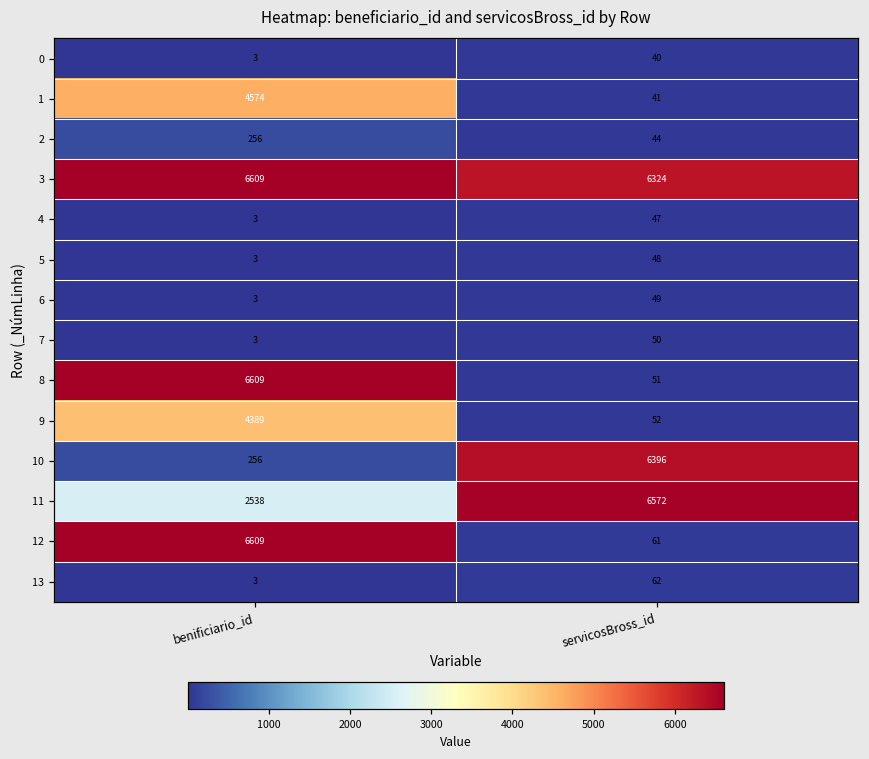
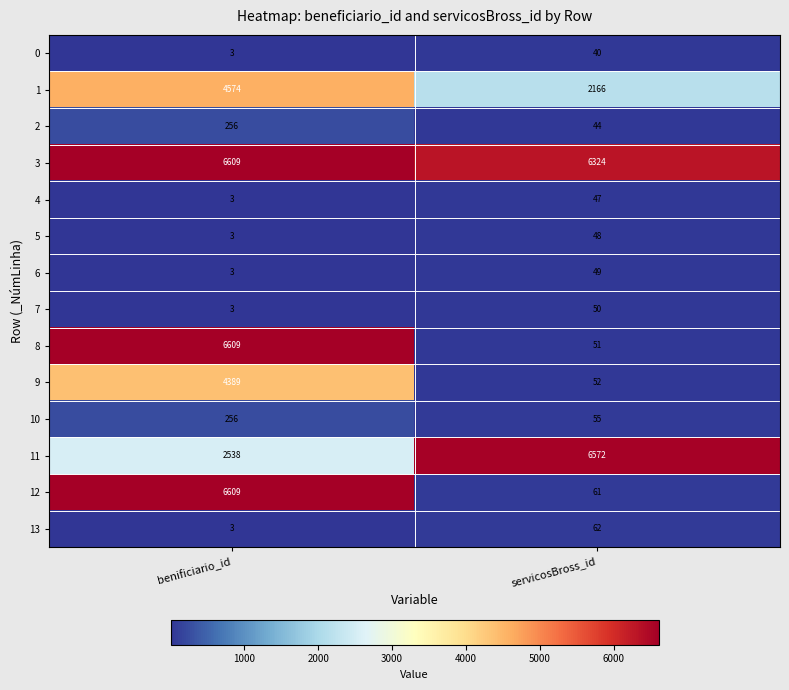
1, servicosBross_id: 41 -> 2166
10, servicosBross_id: 6396 -> 55
